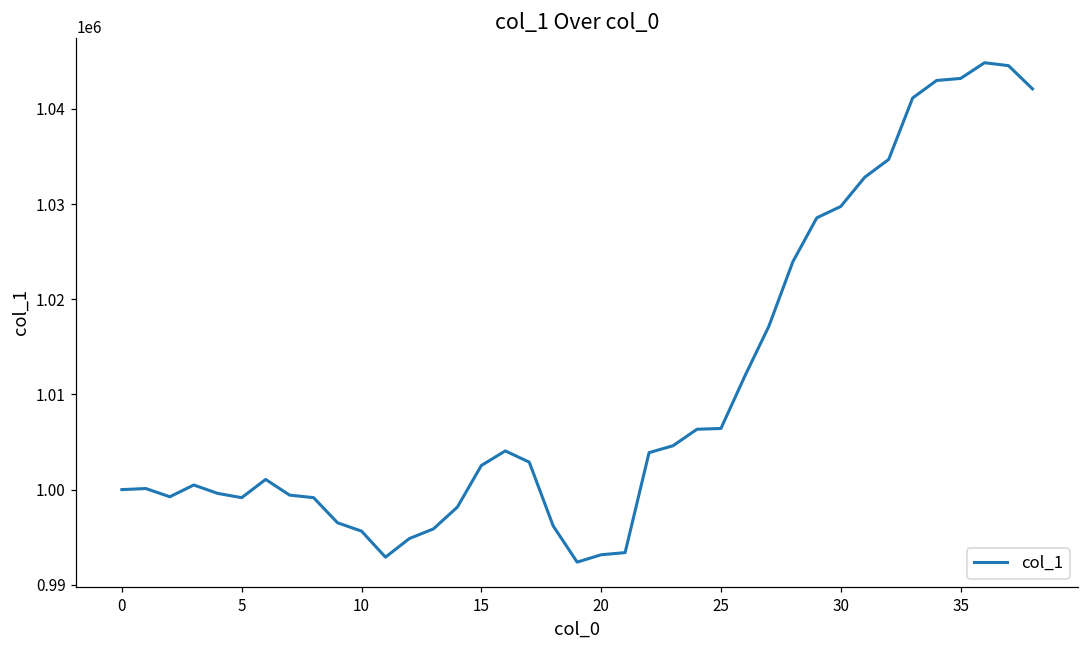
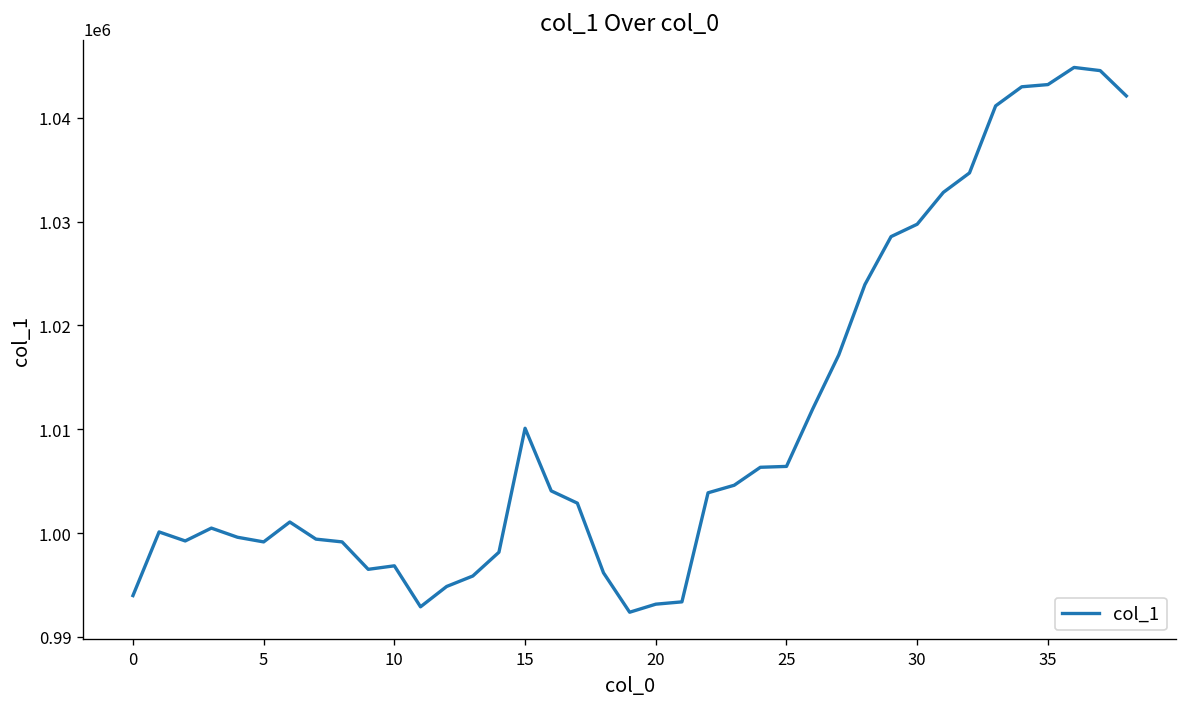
0: 1000000 -> 994000
10: 996000 -> 997000
15: 1003000 -> 1010000
